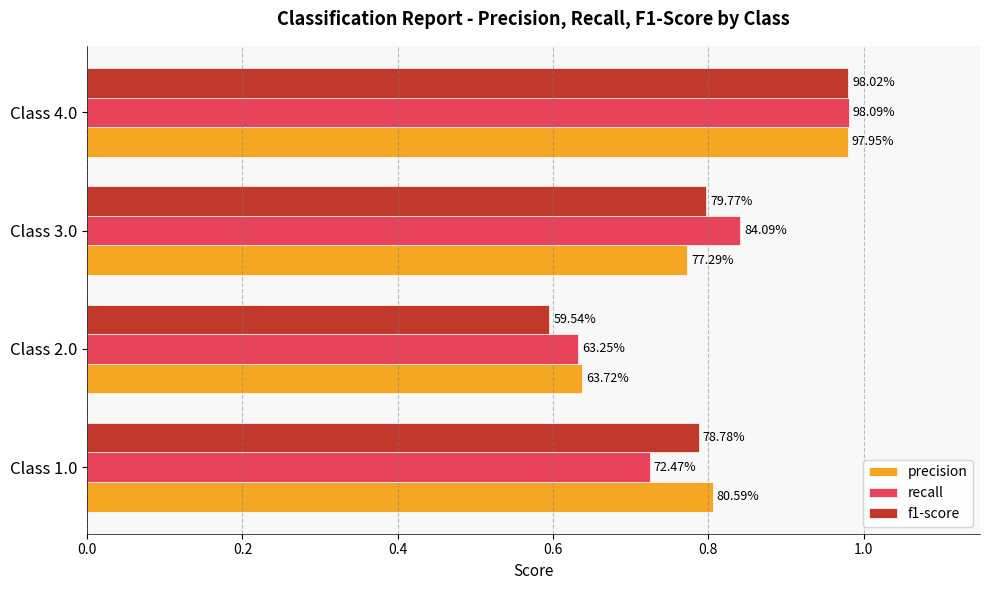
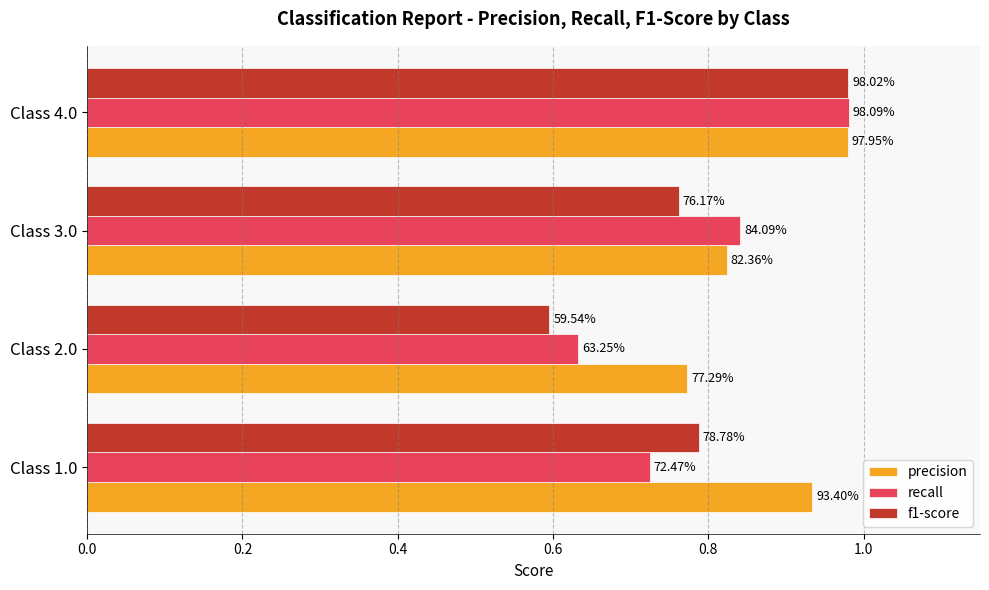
f1-score, Class 3.0: 79.77% -> 76.17%
precision, Class 3.0: 77.29% -> 82.36%
precision, Class 2.0: 63.72% -> 77.29%
precision, Class 1.0: 80.59% -> 93.40%
